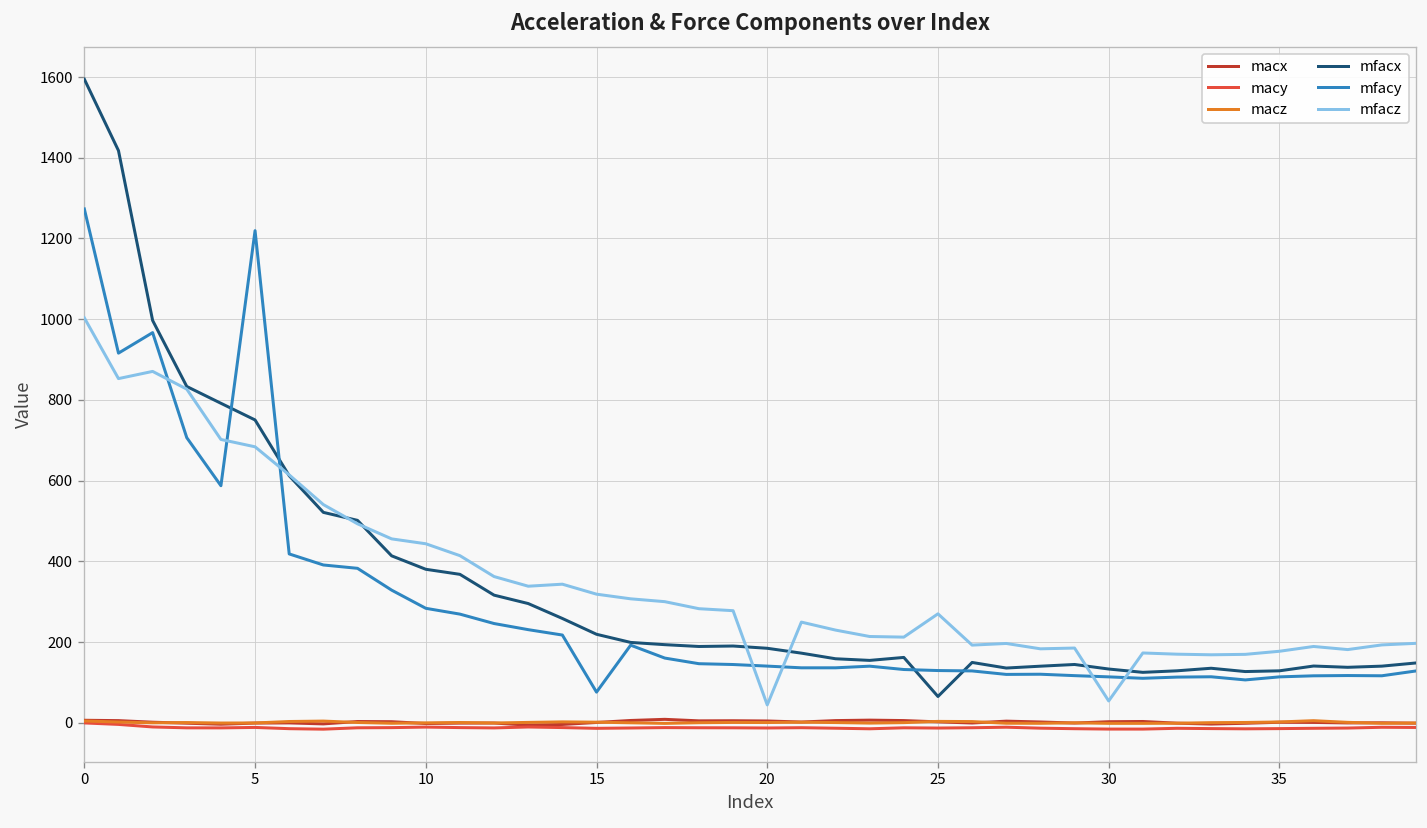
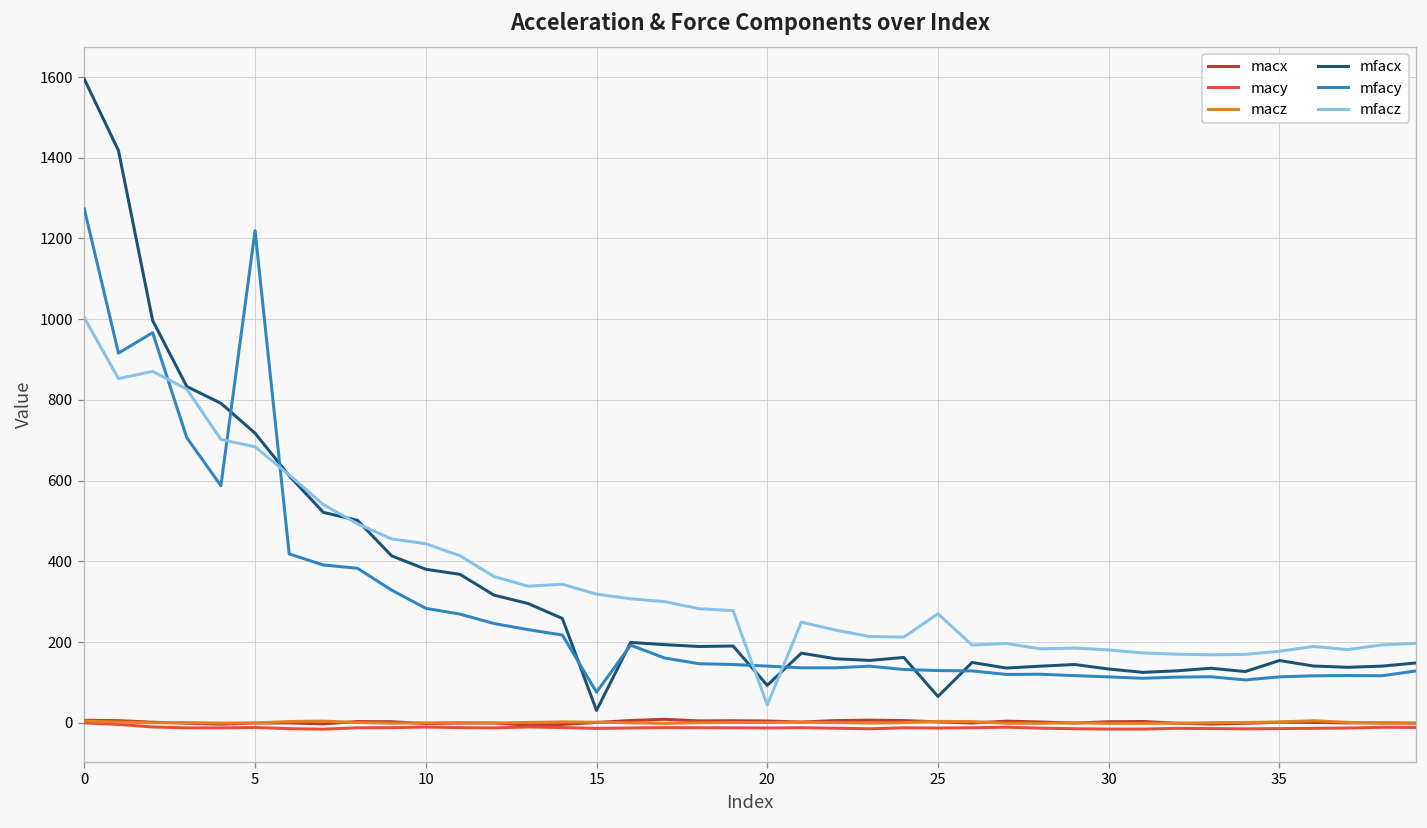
mfacx, 5: 750 -> 720
mfacx, 15: 220 -> 30
mfacx, 20: 180 -> 90
mfacz, 30: 50 -> 180
mfacx, 35: 130 -> 150
